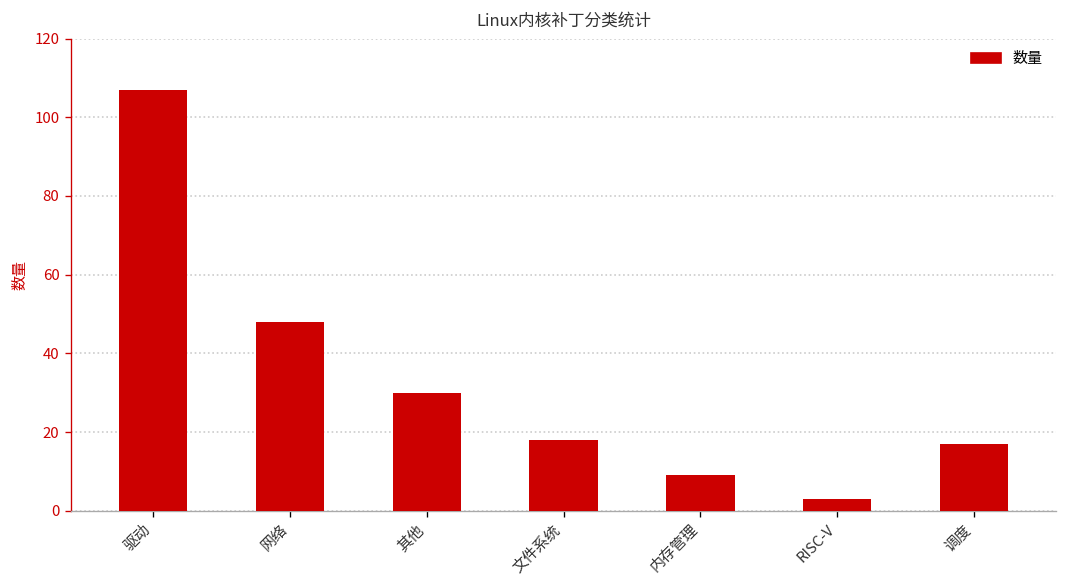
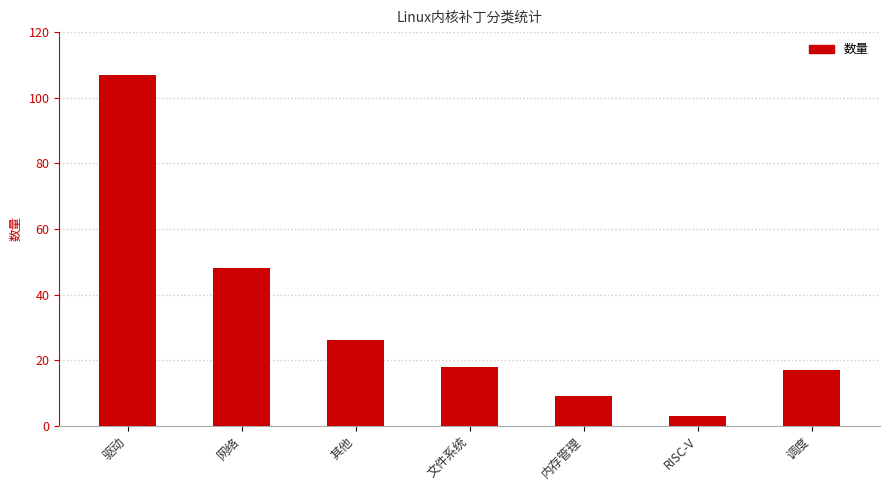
其他: 30 -> 26
